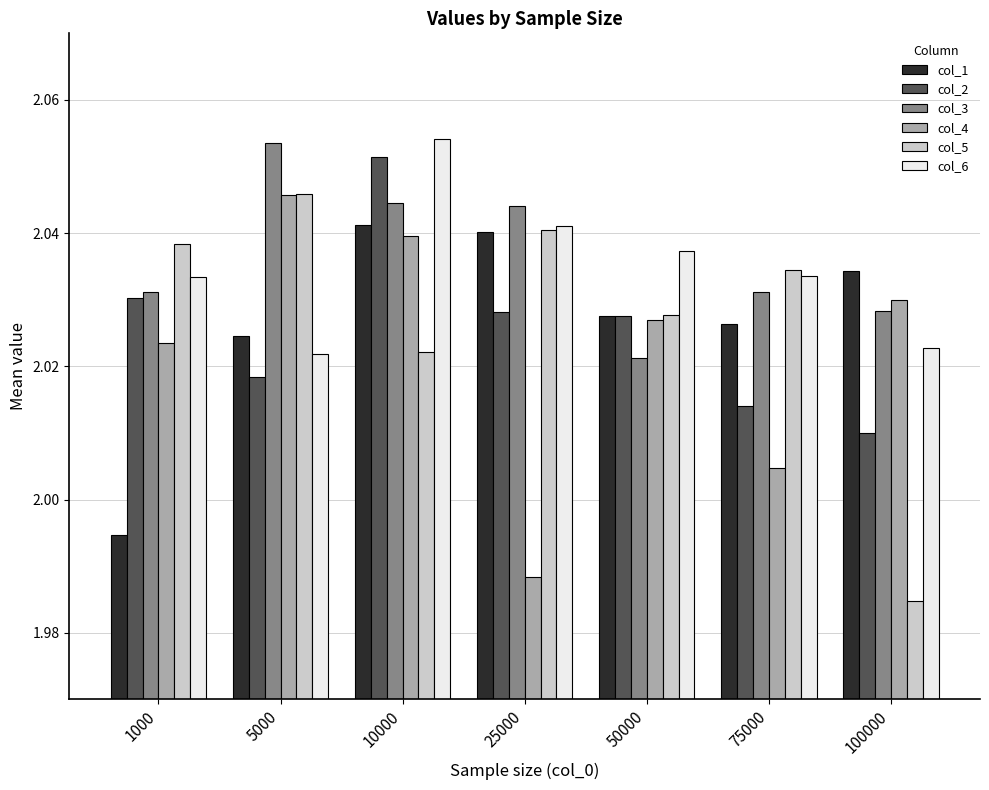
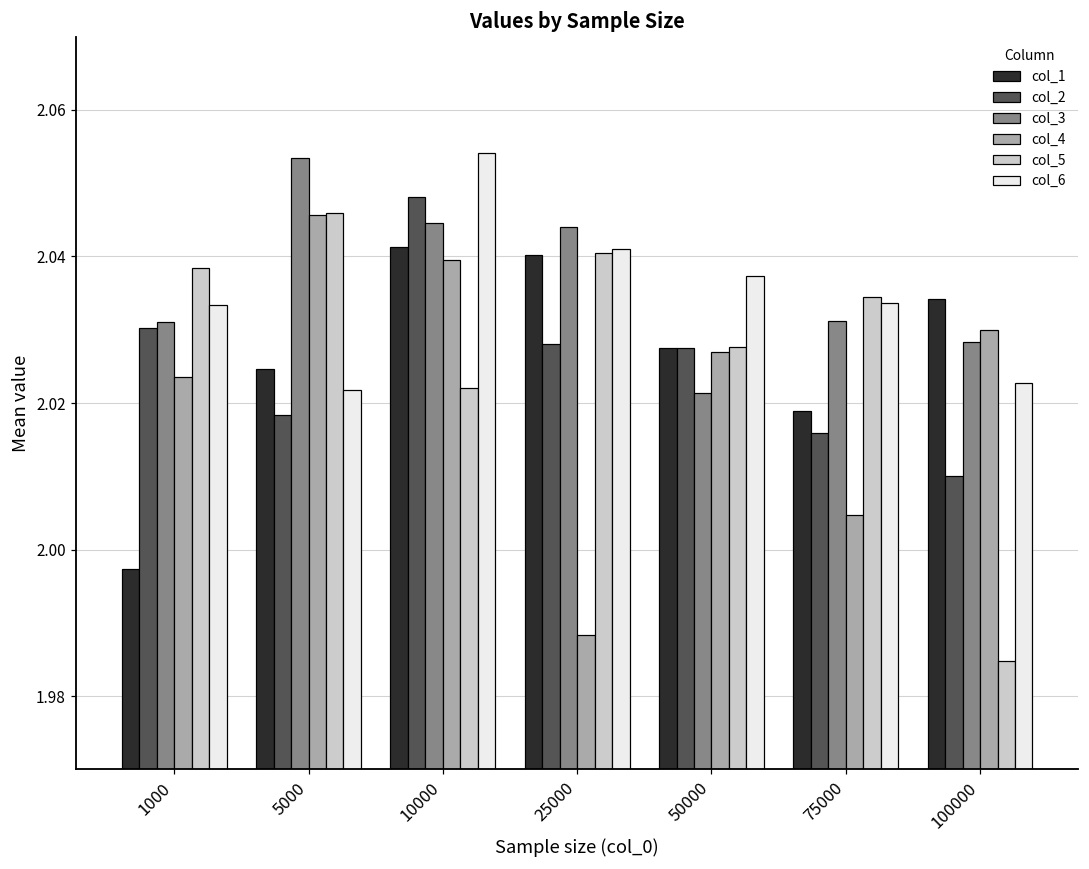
col_1, 1000: 1.995 -> 1.997
col_2, 10000: 2.051 -> 2.048
col_1, 75000: 2.026 -> 2.019
col_2, 75000: 2.014 -> 2.016
